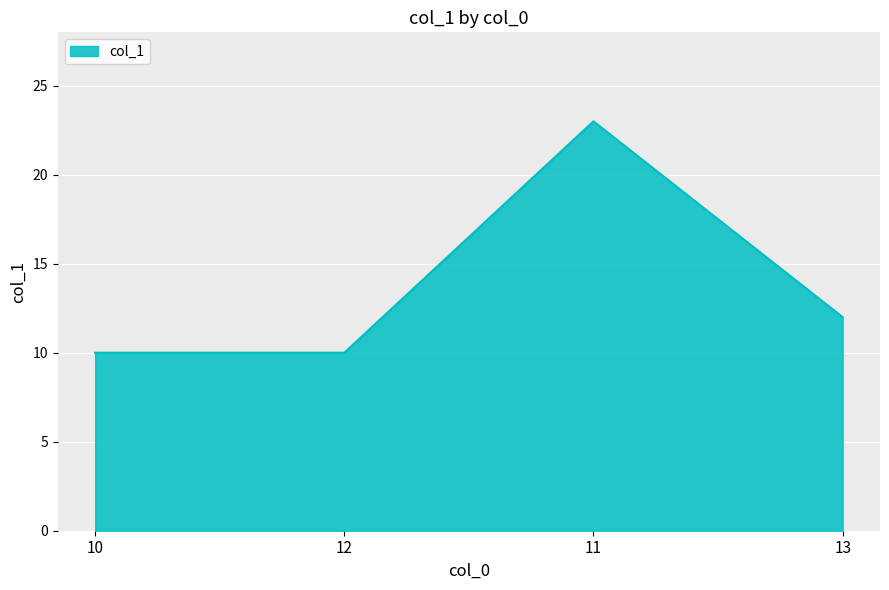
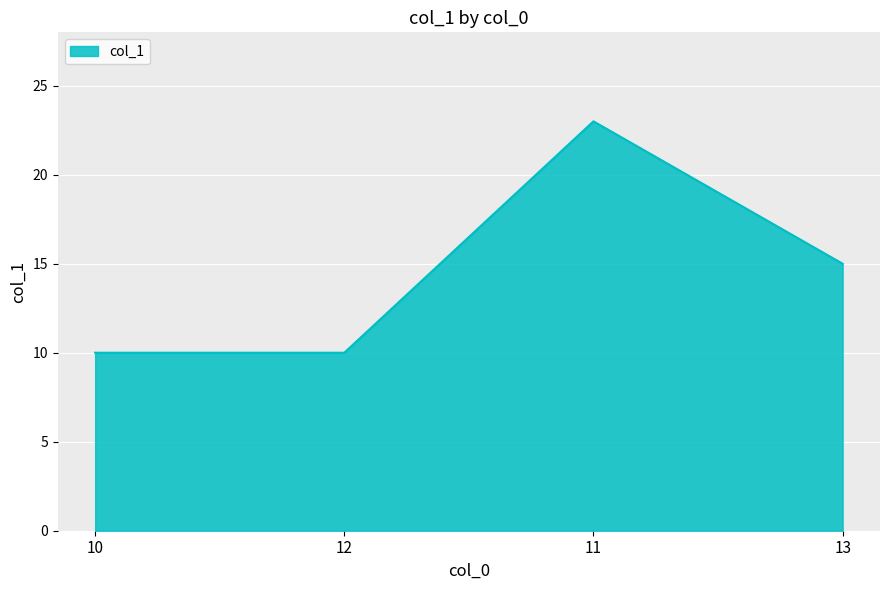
13: 12 -> 15
